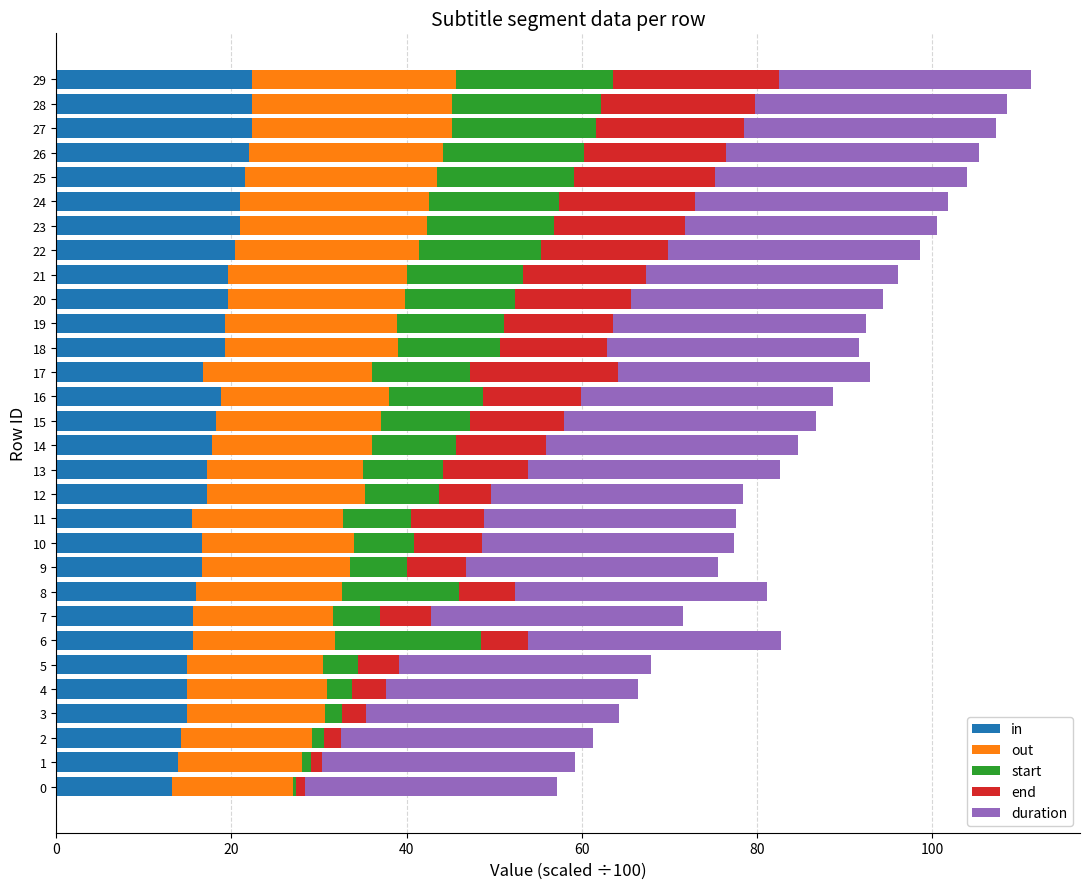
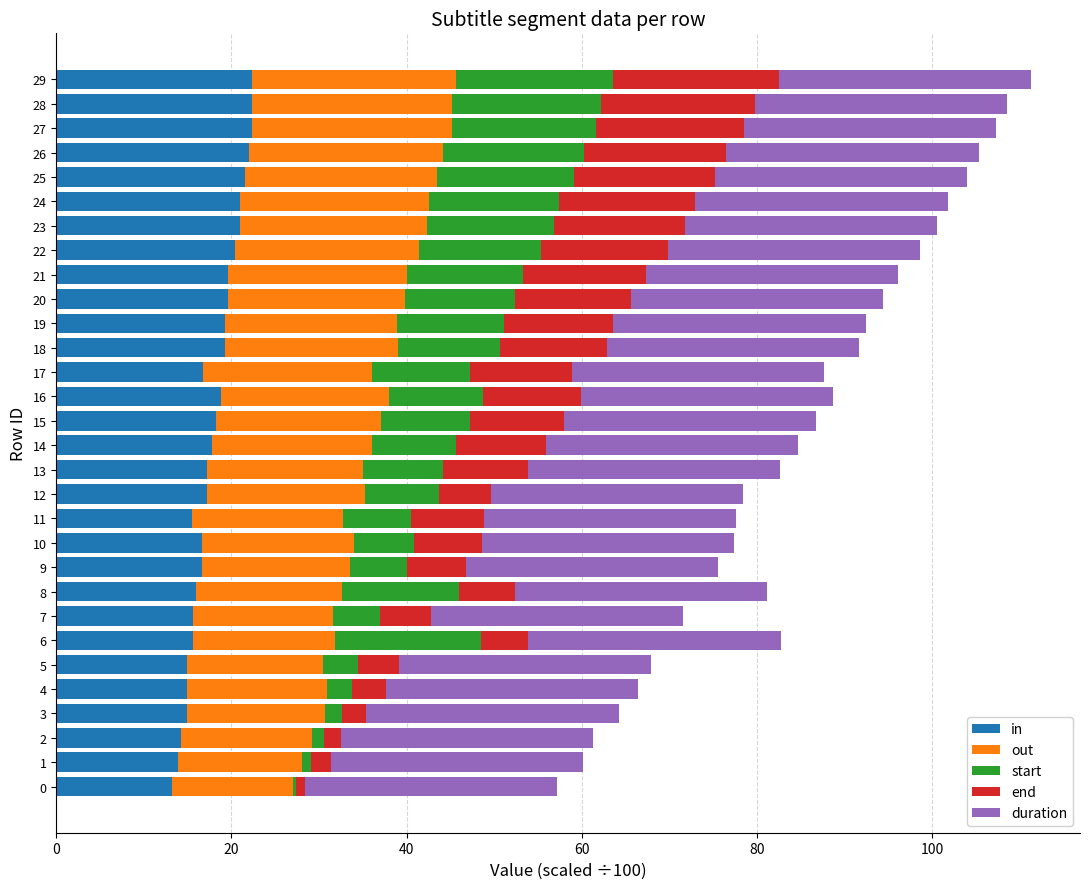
end, 17: 17 -> 12
end, 1: 1 -> 2
